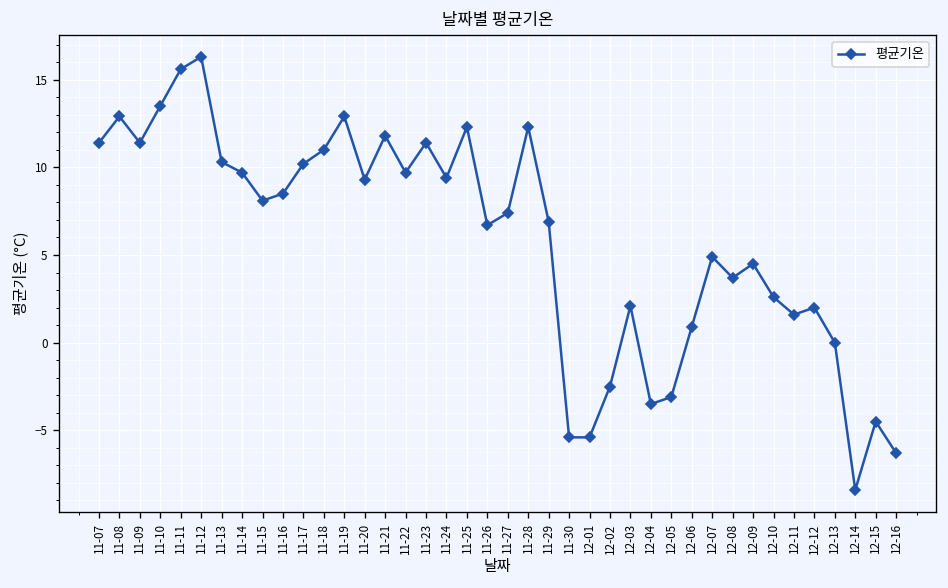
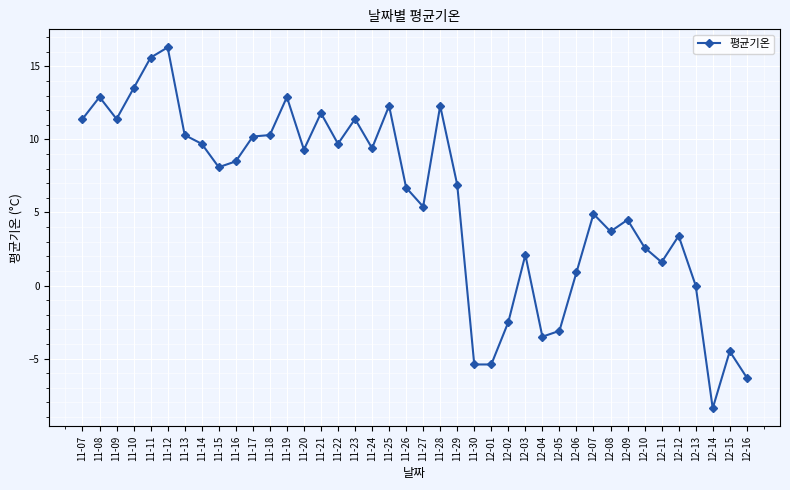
11-18: 11.0 -> 10.3
11-27: 7.4 -> 5.4
12-12: 2.0 -> 3.4
